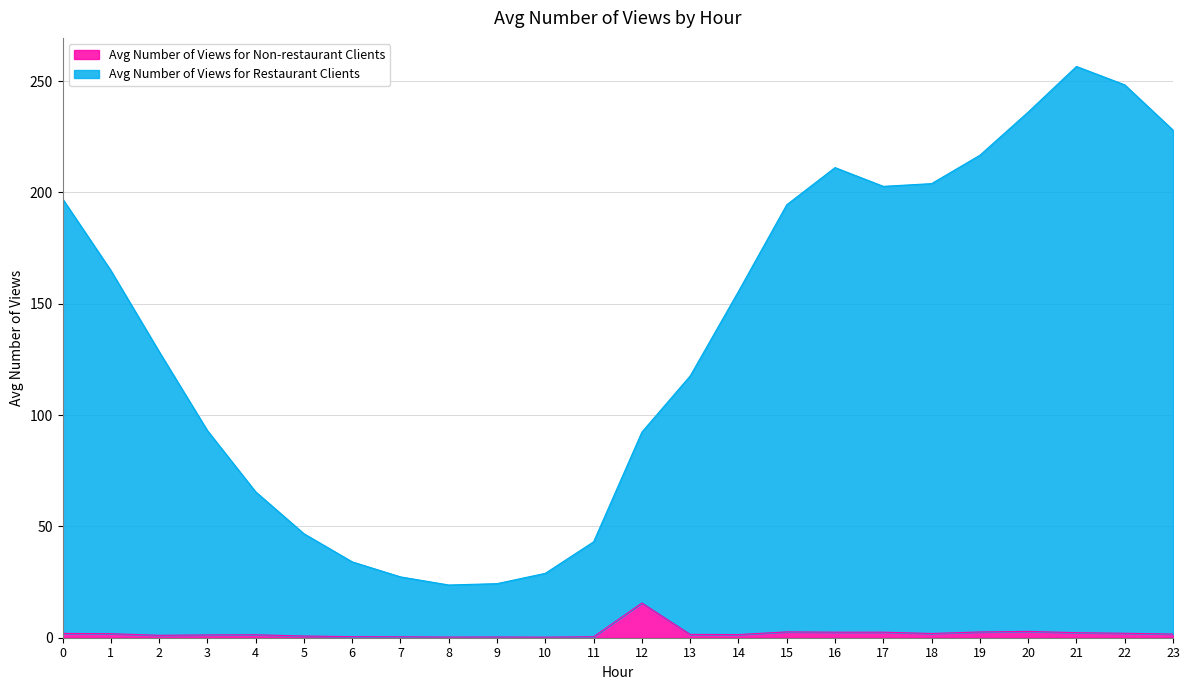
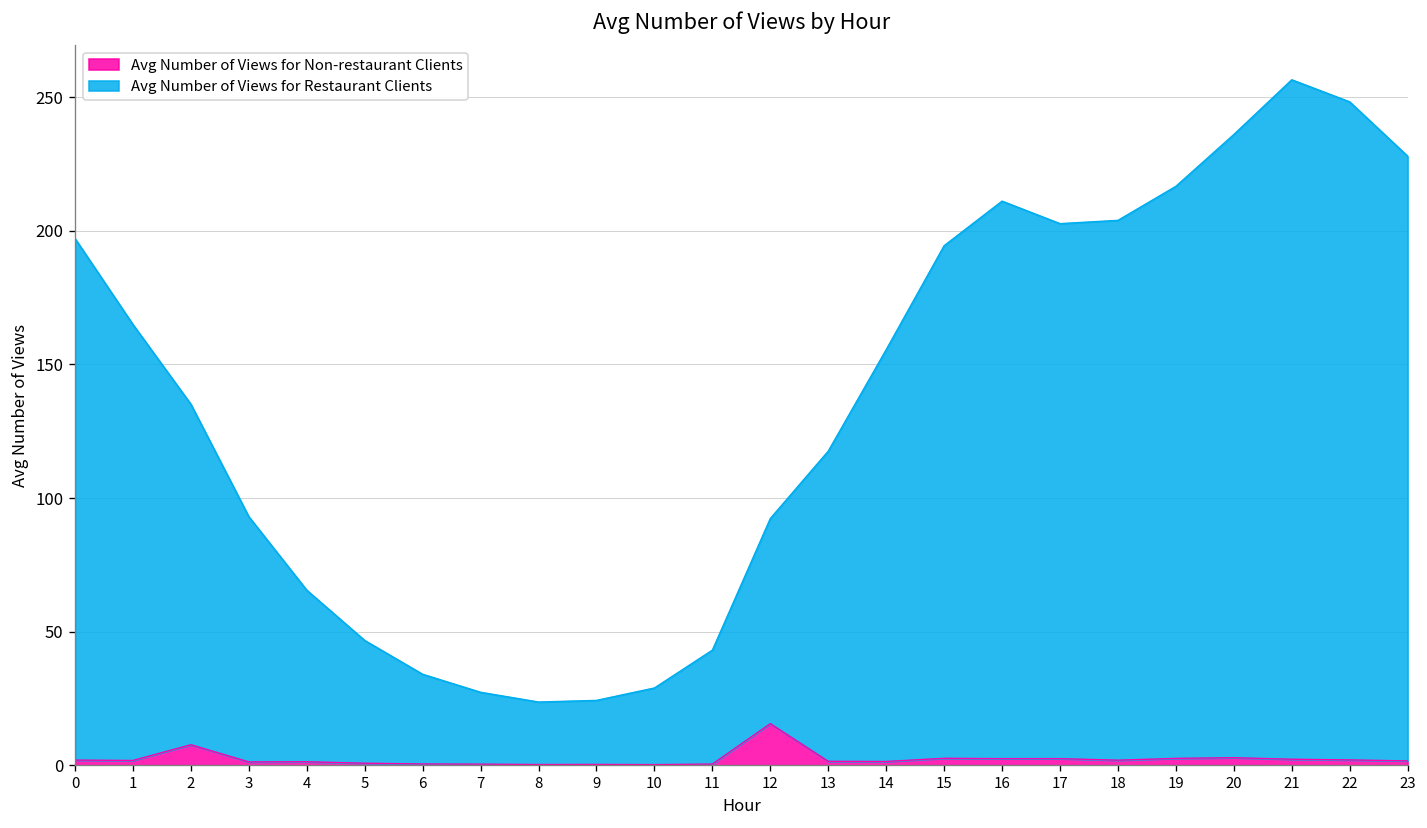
Avg Number of Views for Non-restaurant Clients, 2: 1 -> 8
